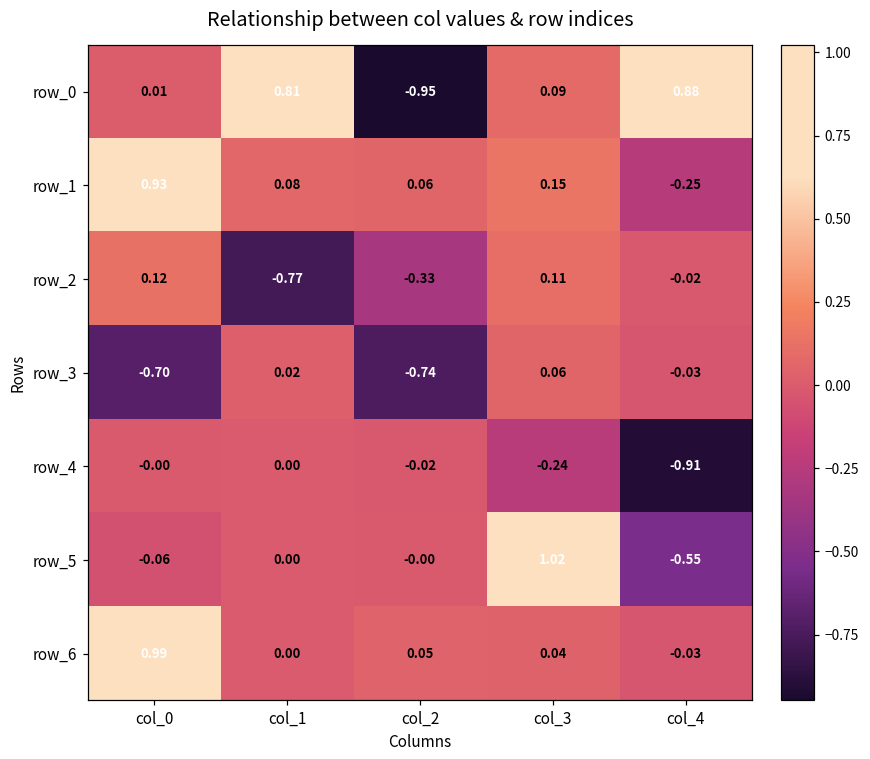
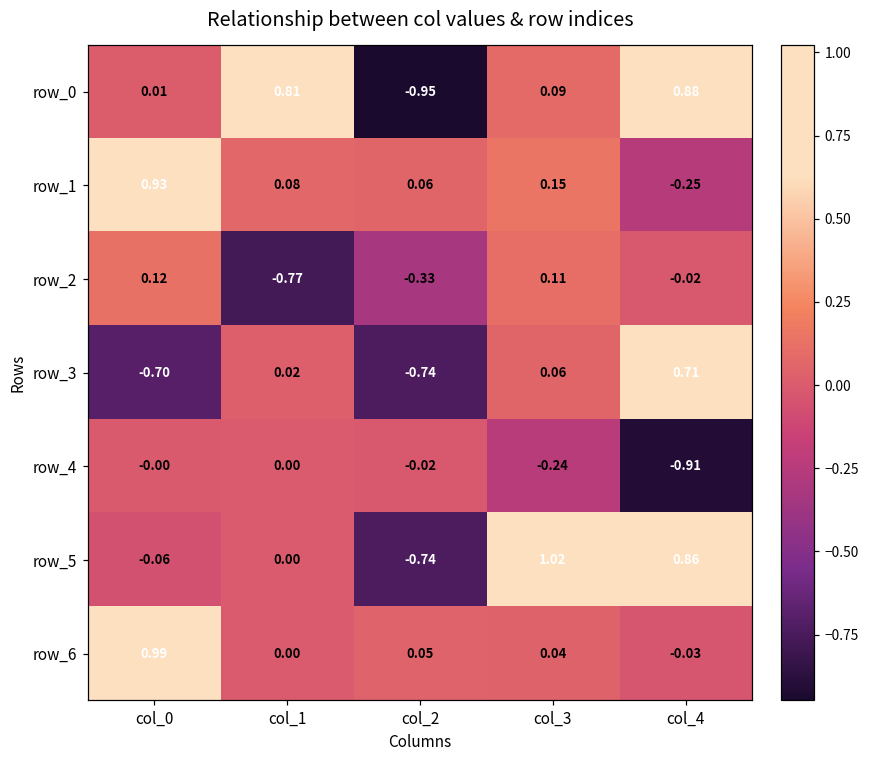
row_3, col_4: -0.03 -> 0.71
row_5, col_2: -0.00 -> -0.74
row_5, col_4: -0.55 -> 0.86
